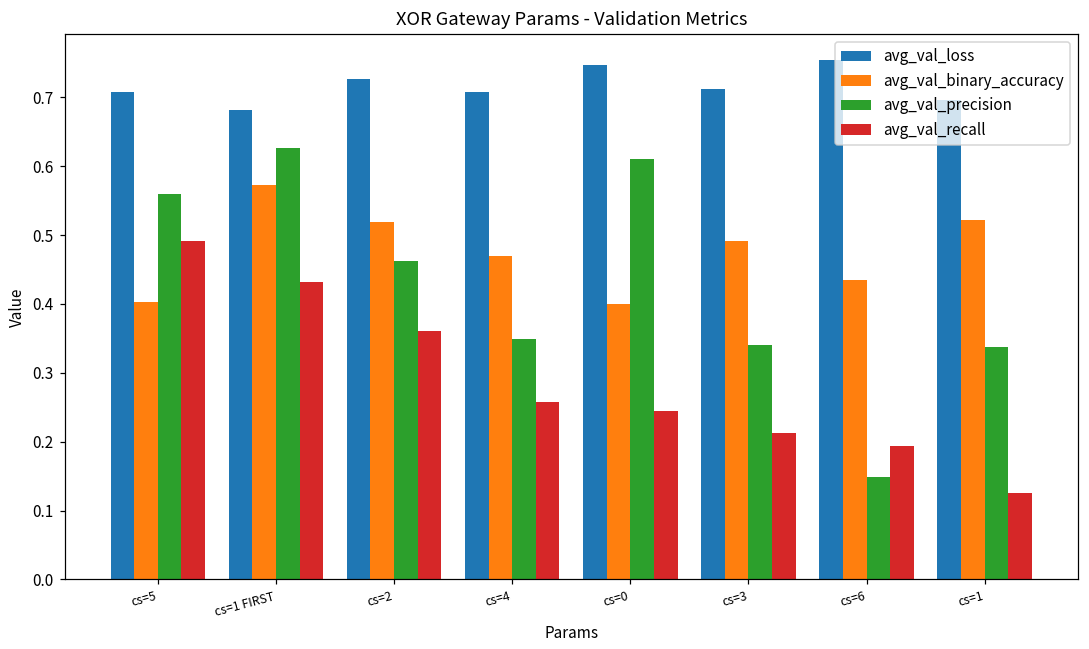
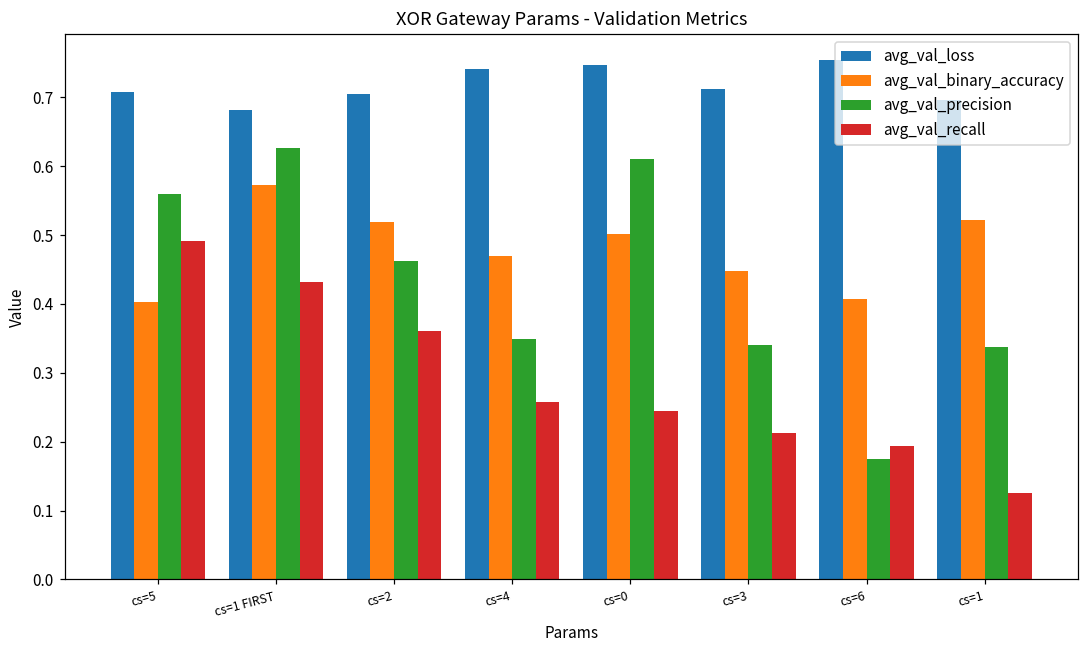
avg_val_loss, cs=2: 0.73 -> 0.70
avg_val_loss, cs=4: 0.71 -> 0.74
avg_val_binary_accuracy, cs=0: 0.40 -> 0.50
avg_val_binary_accuracy, cs=3: 0.49 -> 0.45
avg_val_binary_accuracy, cs=6: 0.43 -> 0.41
avg_val_precision, cs=6: 0.15 -> 0.17
